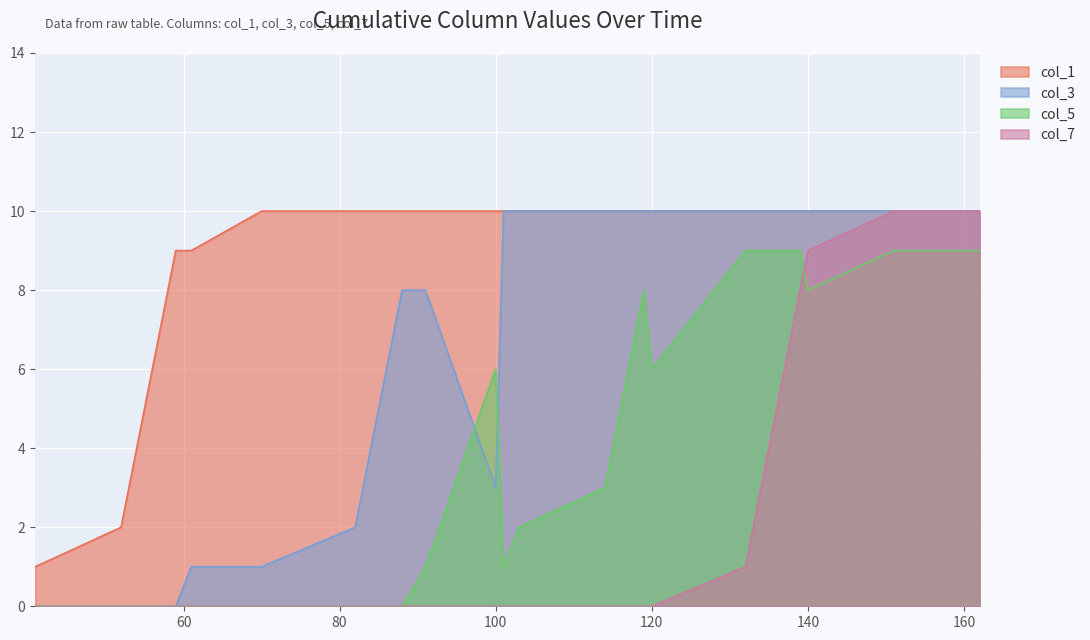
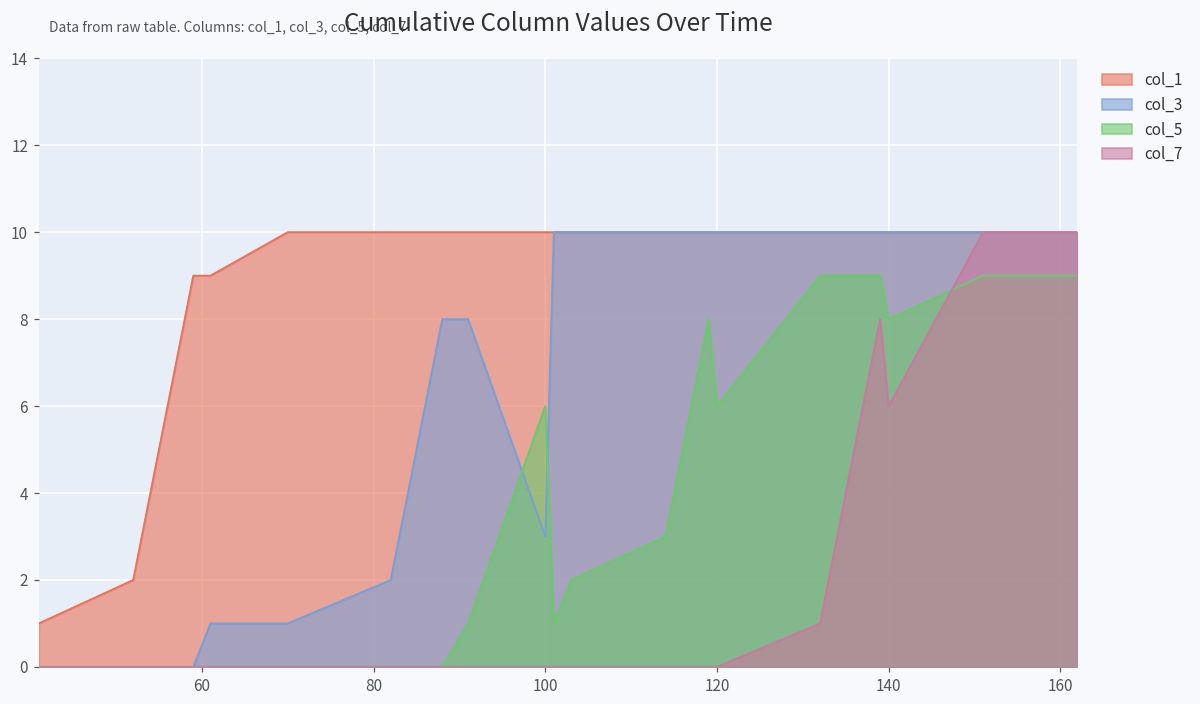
col_7, 140: 9 -> 6
